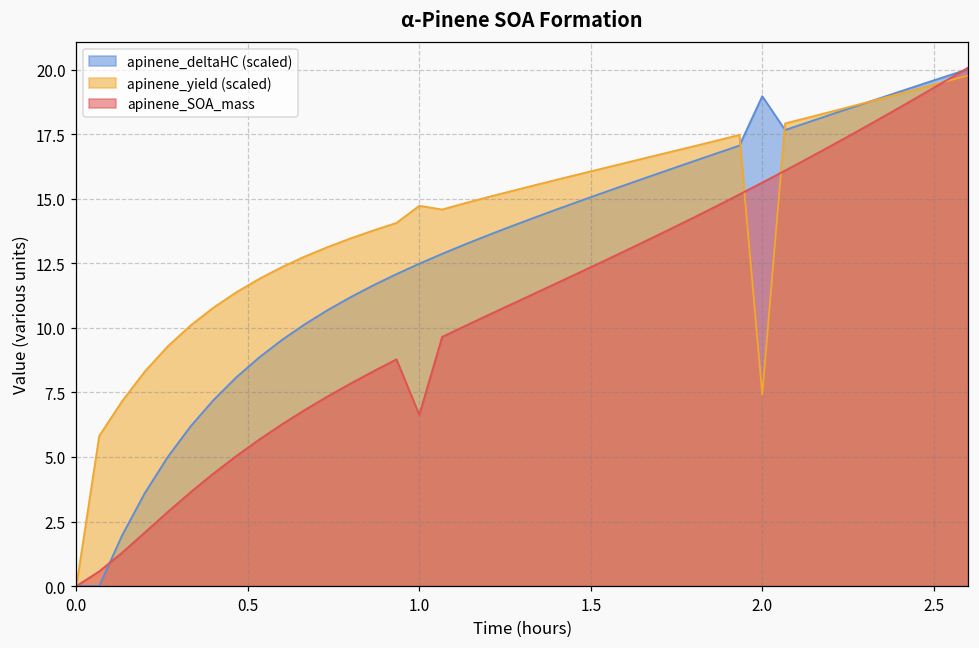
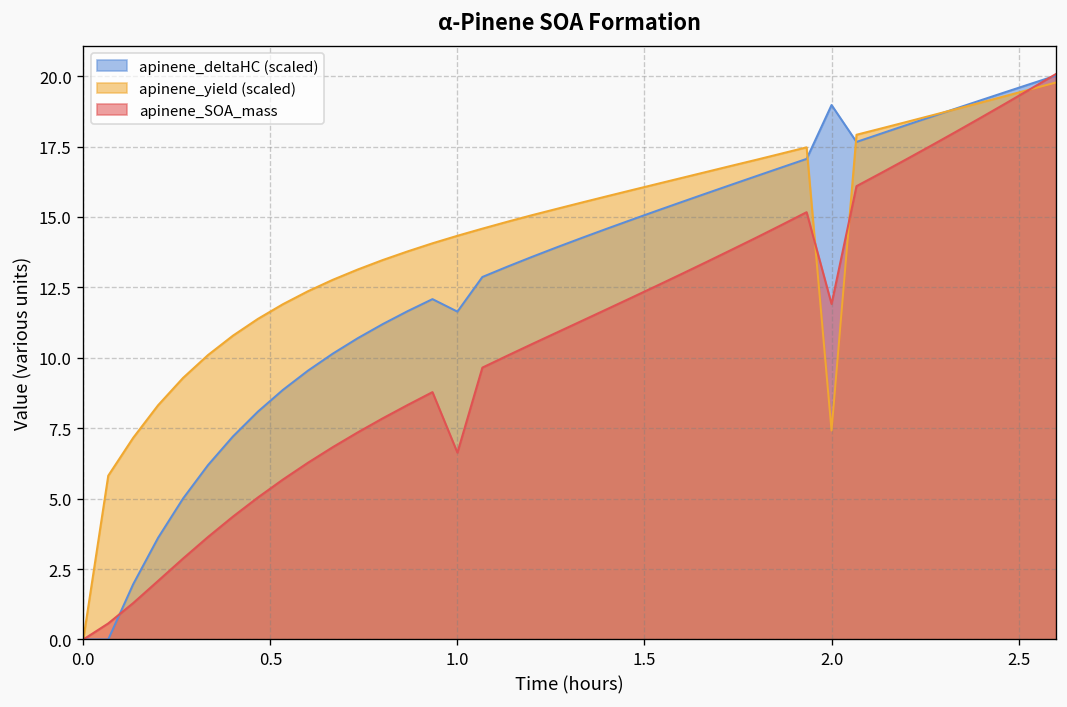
apinene_deltaHC (scaled), 1.0: 12.5 -> 11.6
apinene_yield (scaled), 1.0: 14.7 -> 14.3
apinene_SOA_mass, 2.0: 15.6 -> 11.9
